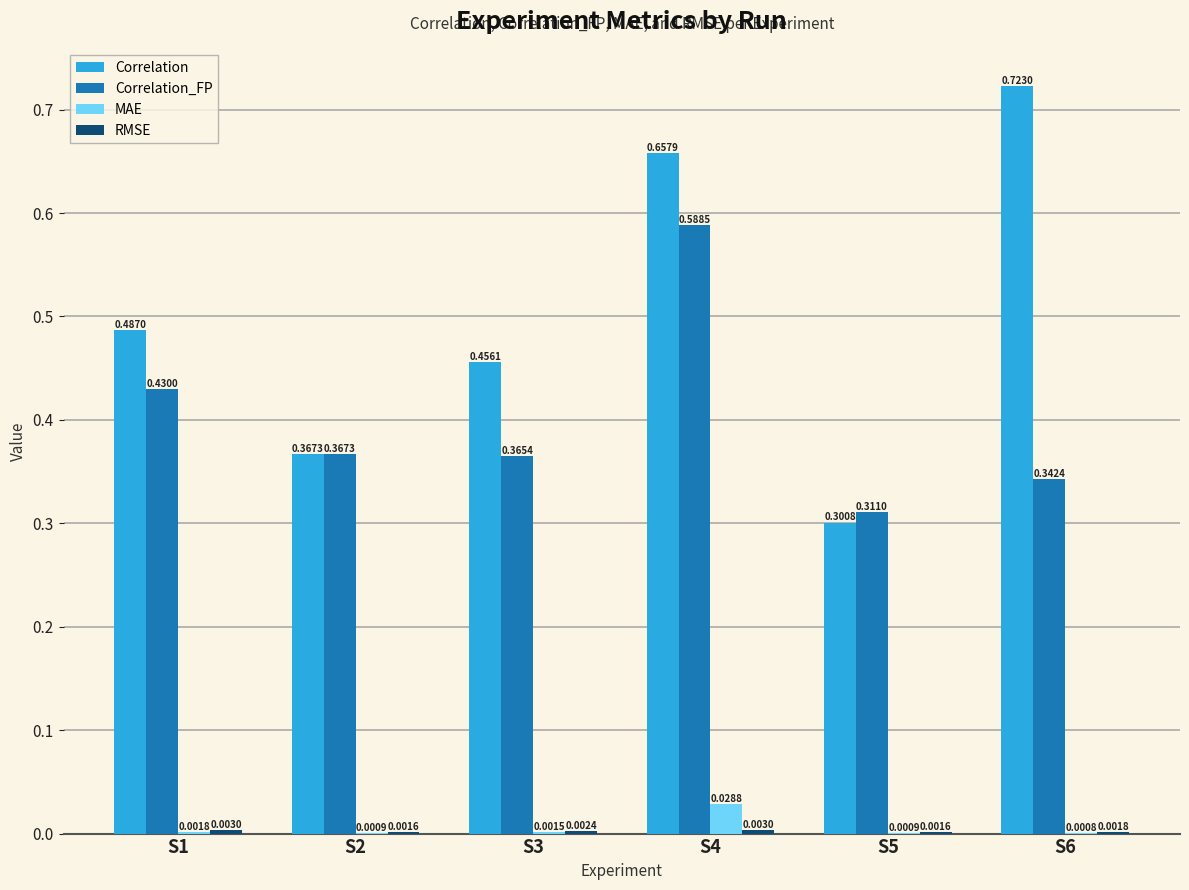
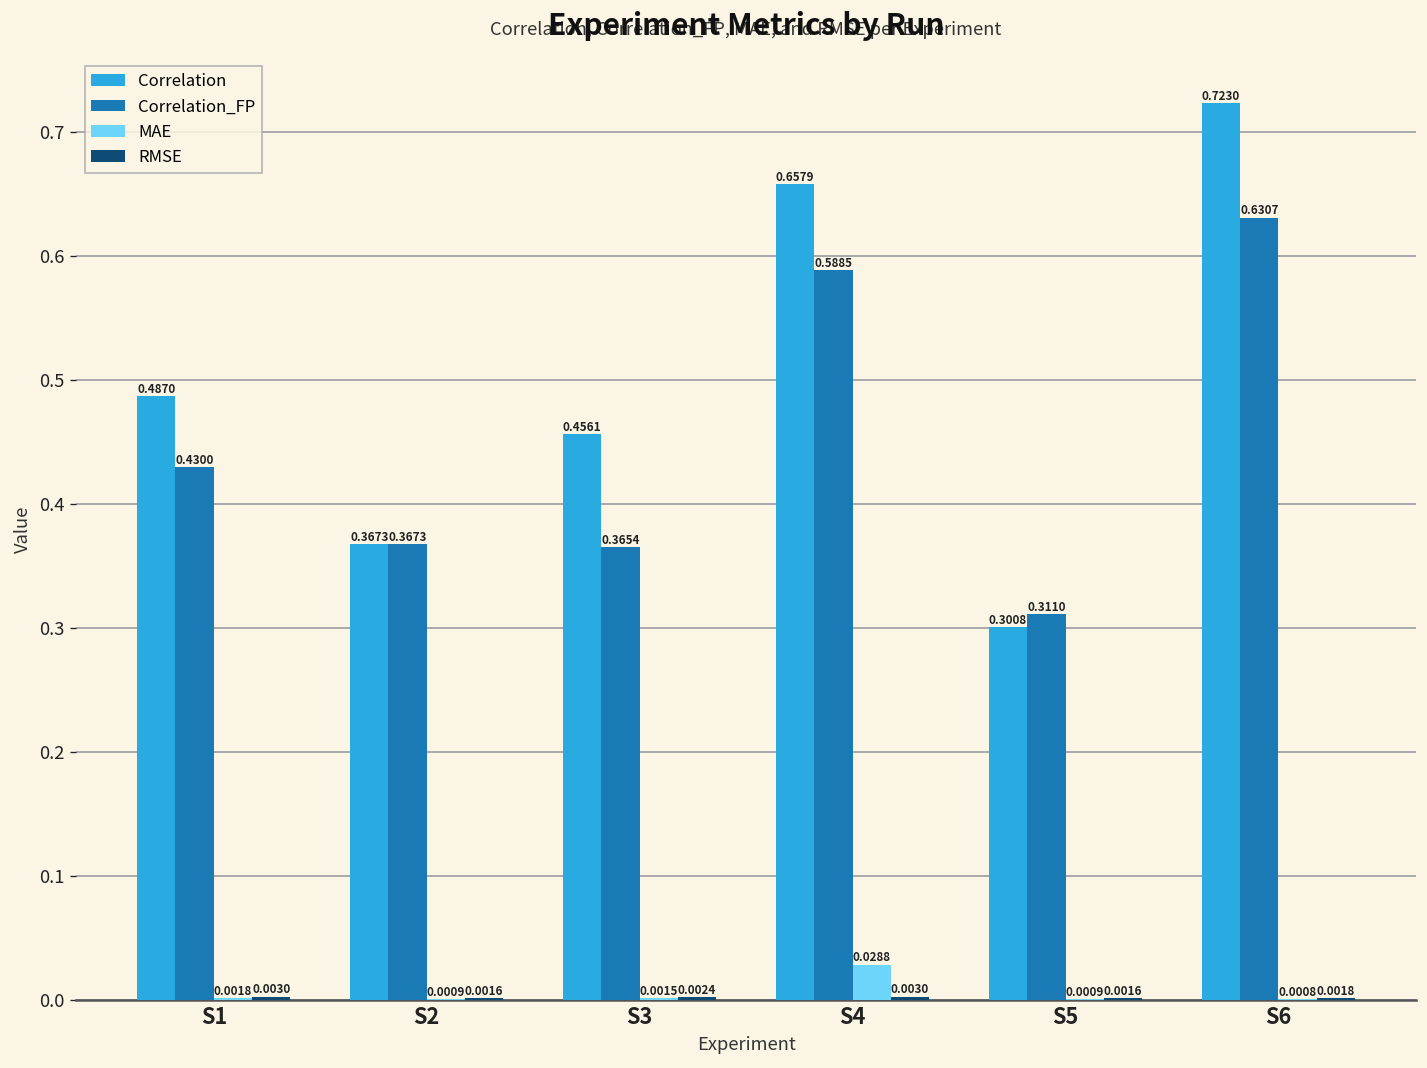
Correlation_FP, S6: 0.3424 -> 0.6307
